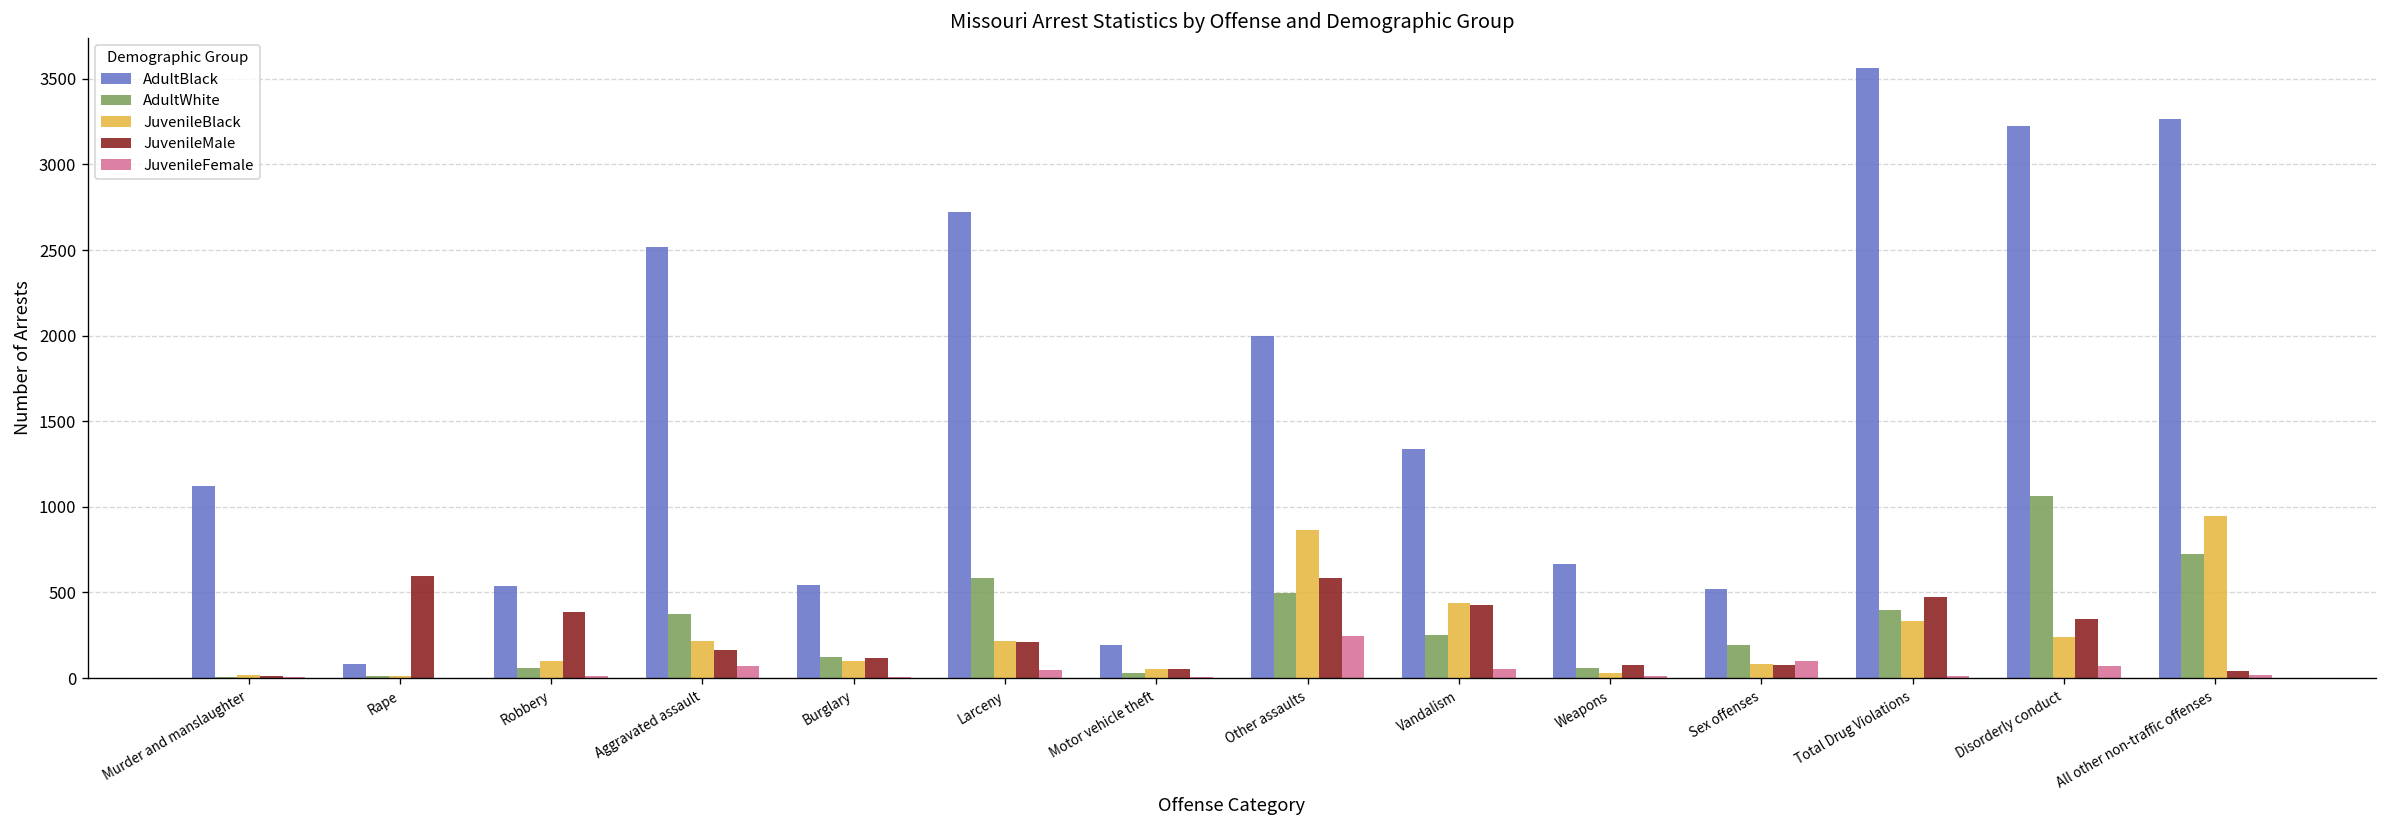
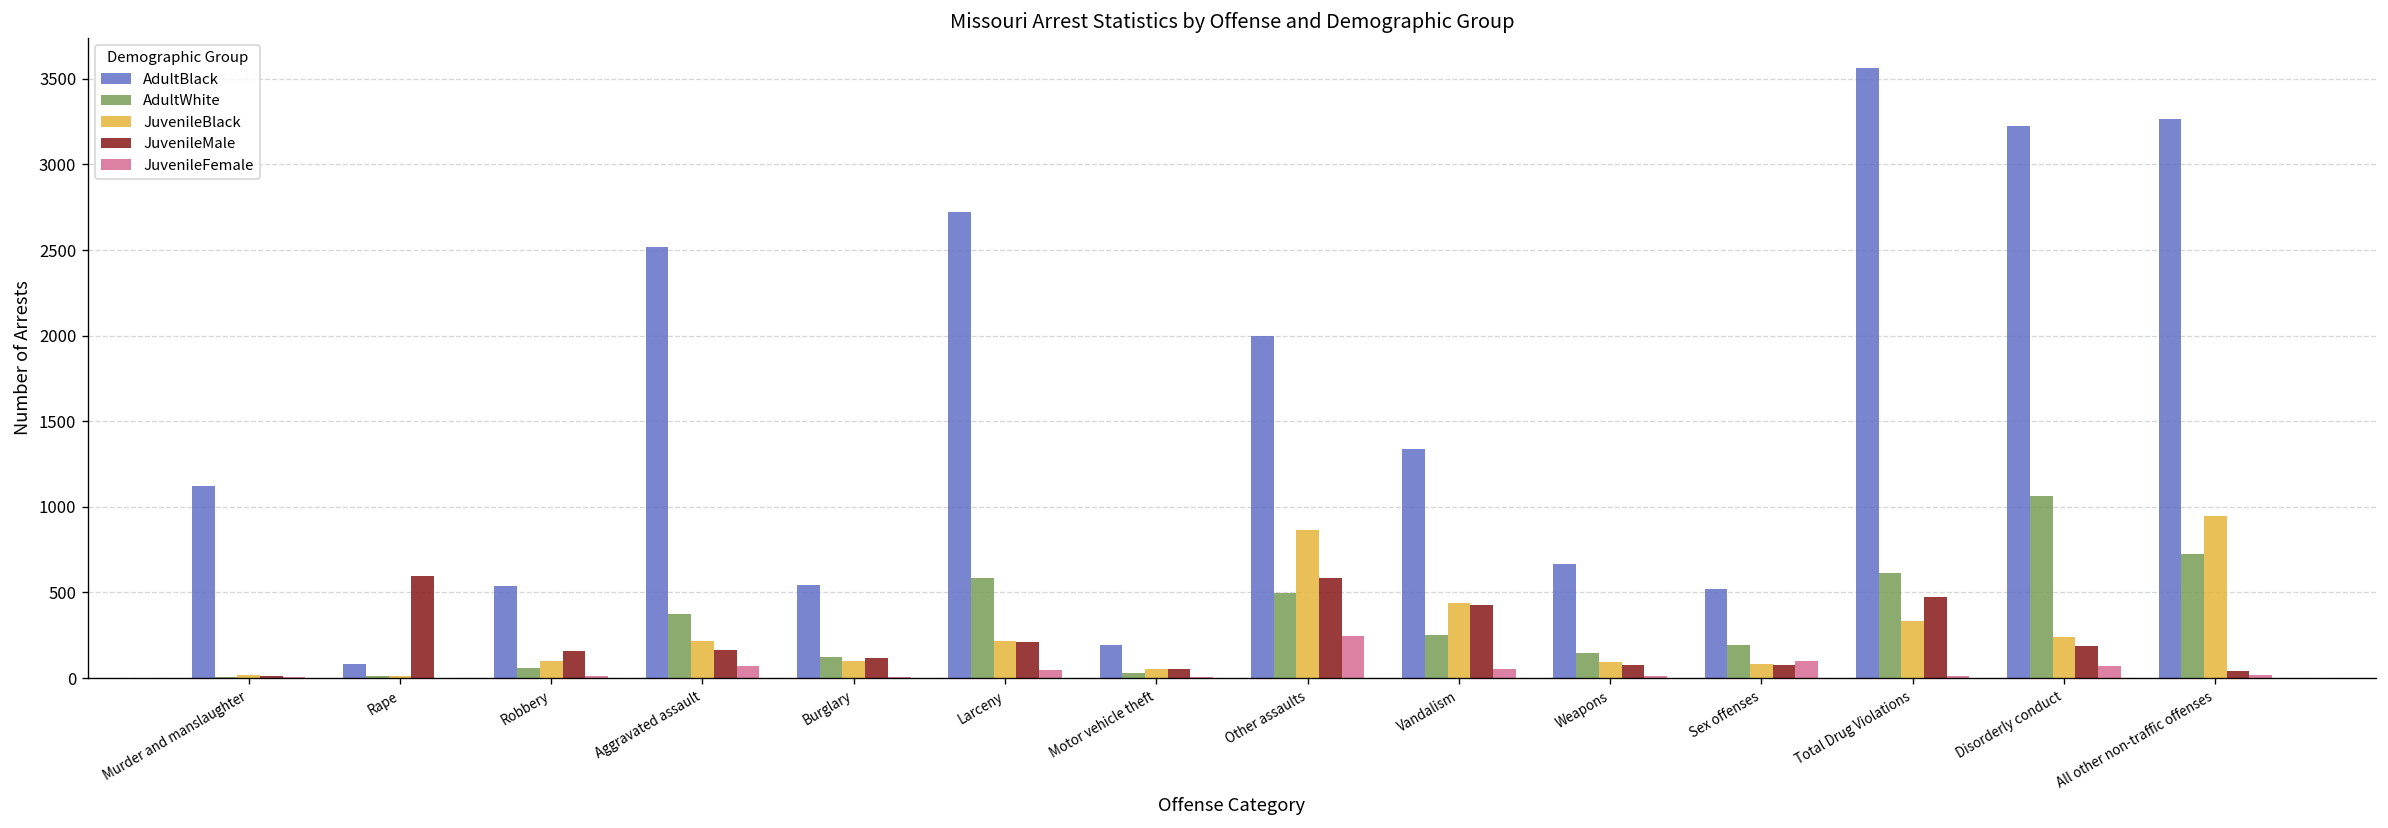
JuvenileMale, Robbery: 390 -> 160
AdultWhite, Weapons: 60 -> 150
JuvenileBlack, Weapons: 30 -> 90
AdultWhite, Total Drug Violations: 400 -> 620
JuvenileMale, Disorderly conduct: 340 -> 190
